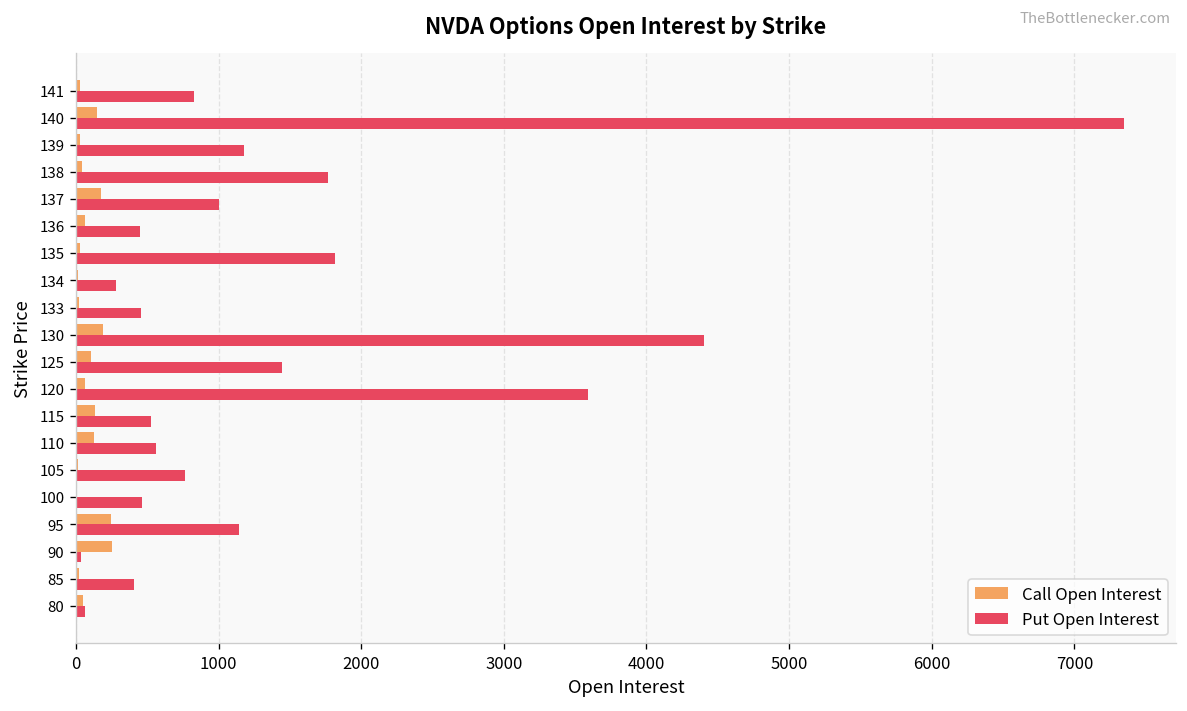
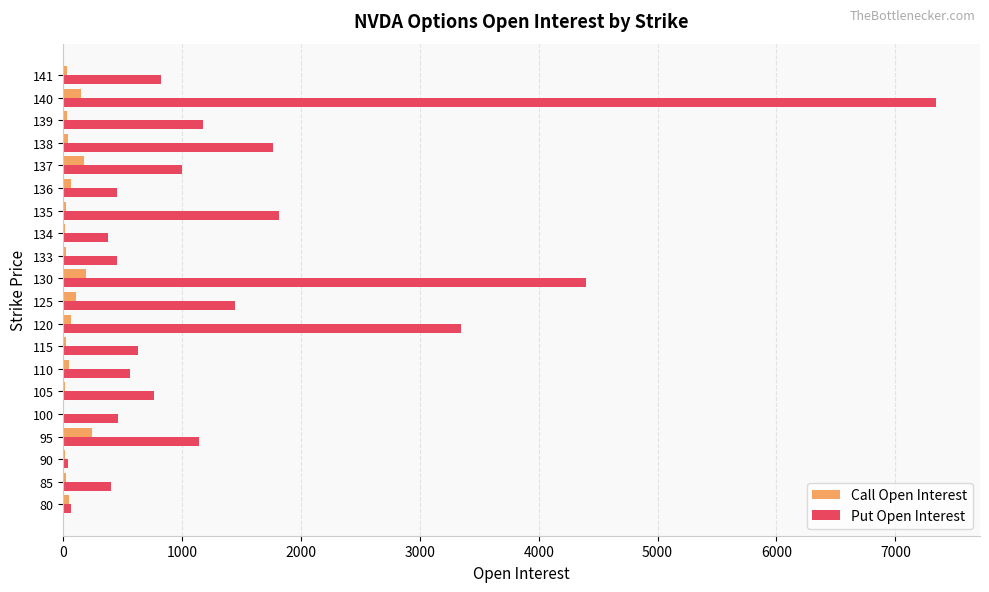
Put Open Interest, 134: 280 -> 380
Put Open Interest, 120: 3590 -> 3350
Call Open Interest, 115: 140 -> 20
Put Open Interest, 115: 530 -> 630
Call Open Interest, 110: 130 -> 50
Call Open Interest, 90: 260 -> 20
